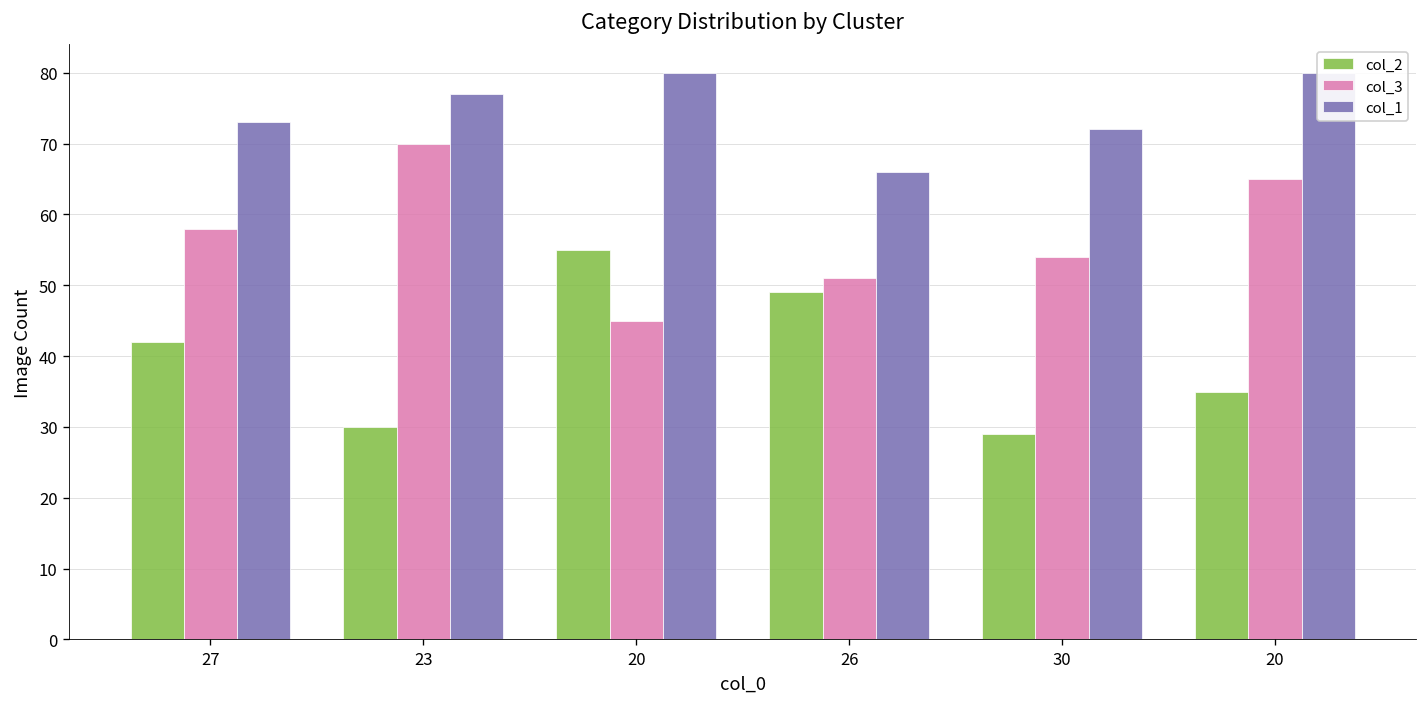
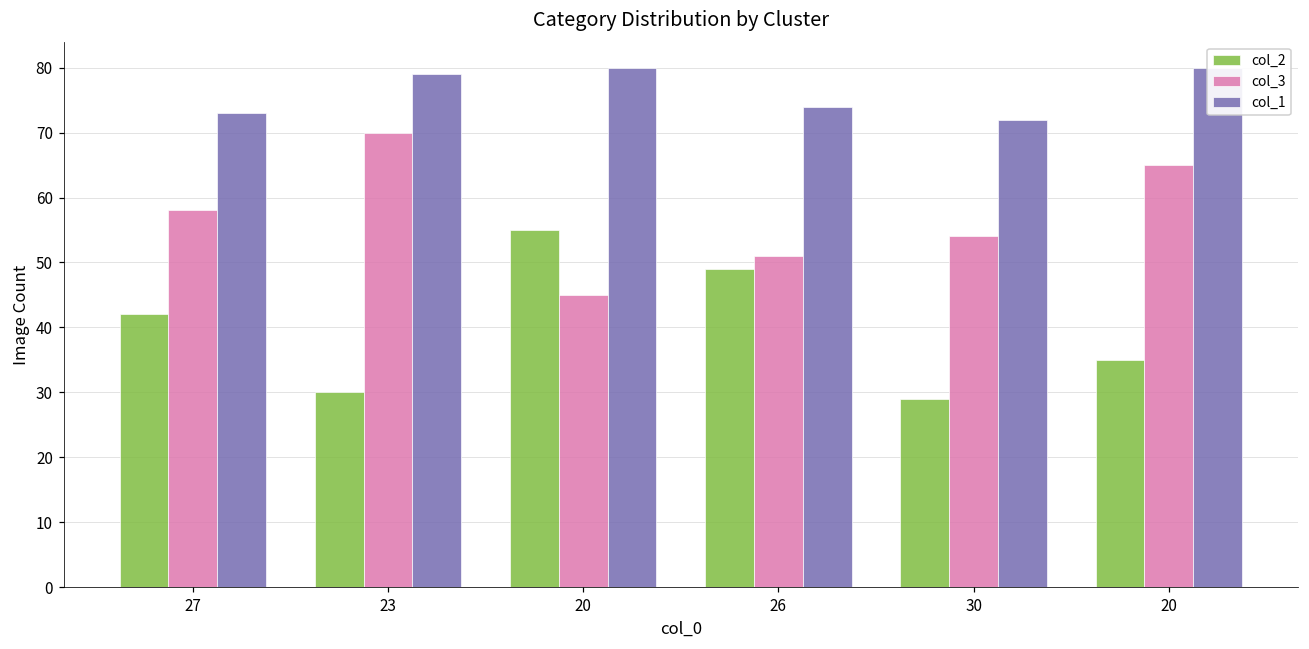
col_1, 23: 77 -> 79
col_1, 26: 66 -> 74
